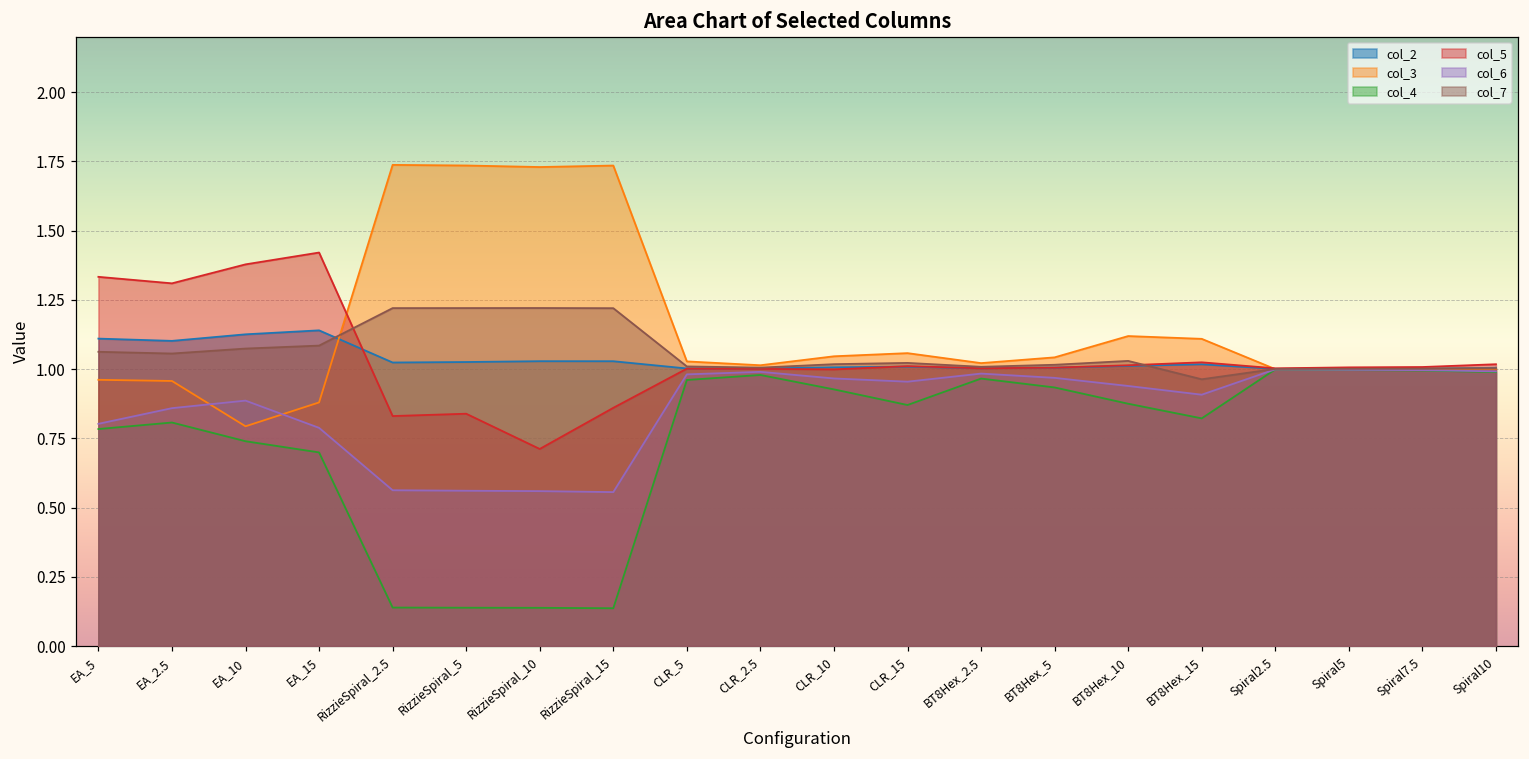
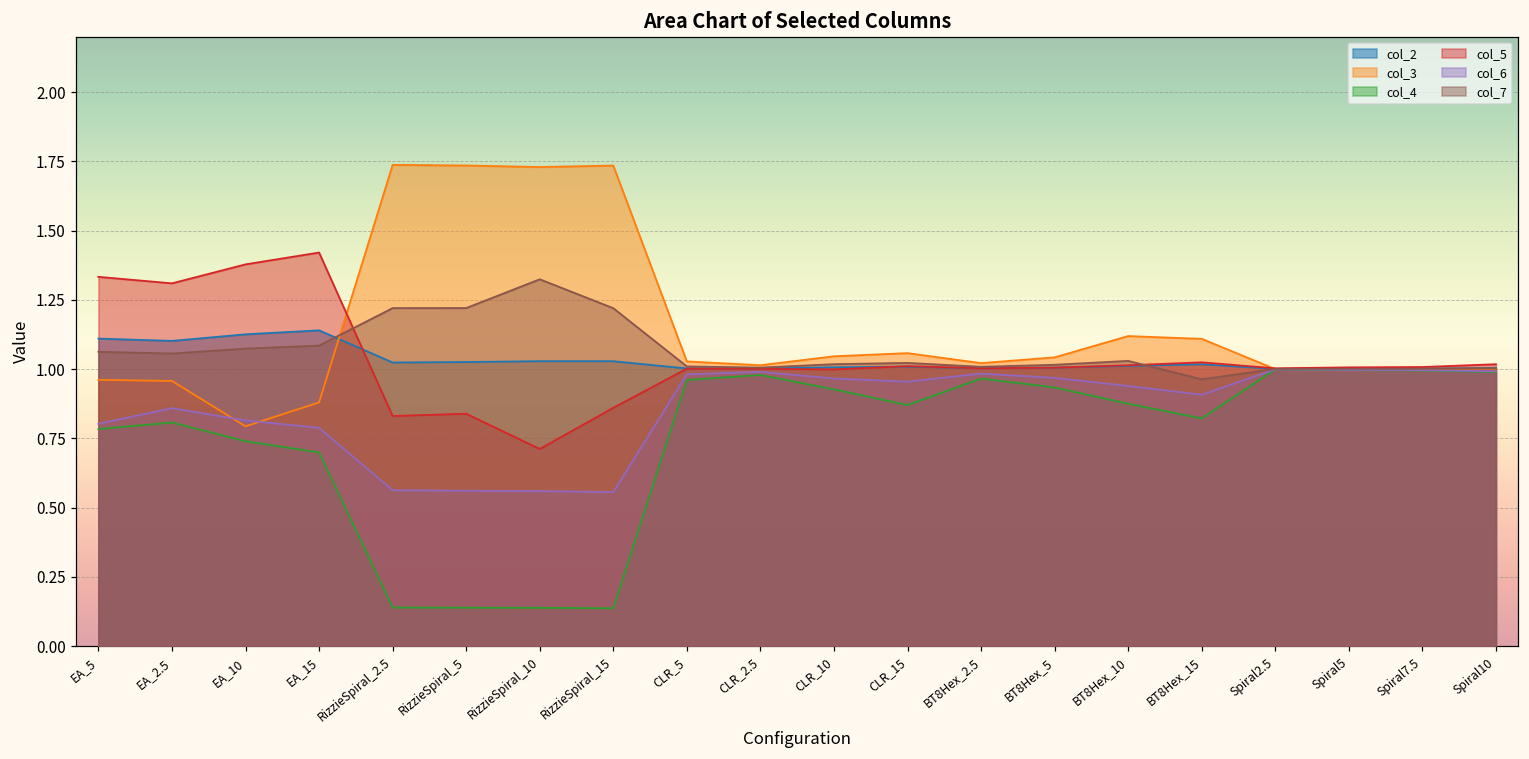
col_6, EA_10: 0.89 -> 0.81
col_7, RizzieSpiral_10: 1.22 -> 1.32
